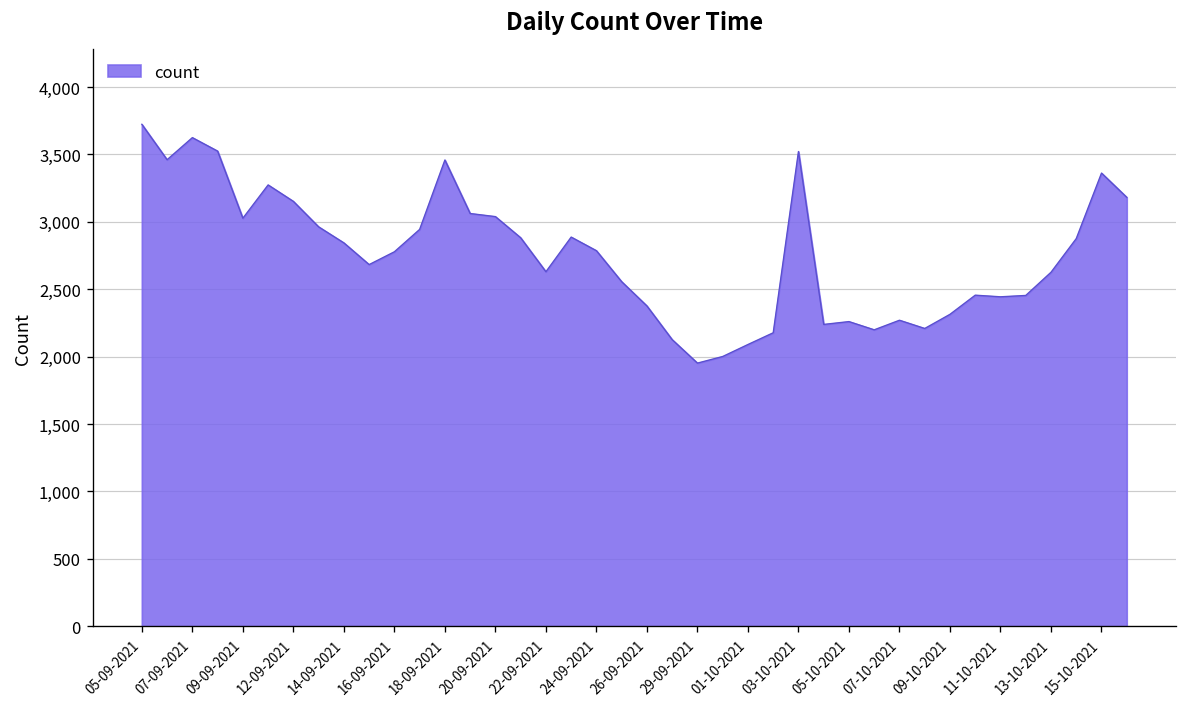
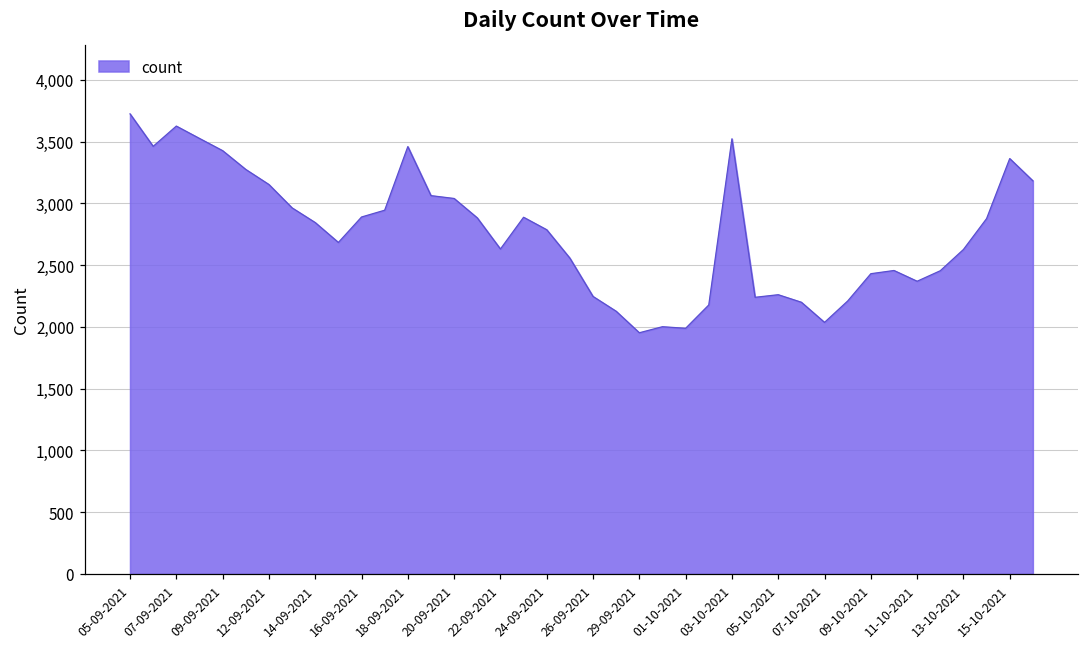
09-09-2021: 3,030 -> 3,430
16-09-2021: 2,780 -> 2,890
26-09-2021: 2,380 -> 2,250
01-10-2021: 2,090 -> 1,990
07-10-2021: 2,270 -> 2,040
09-10-2021: 2,310 -> 2,430
11-10-2021: 2,440 -> 2,370
